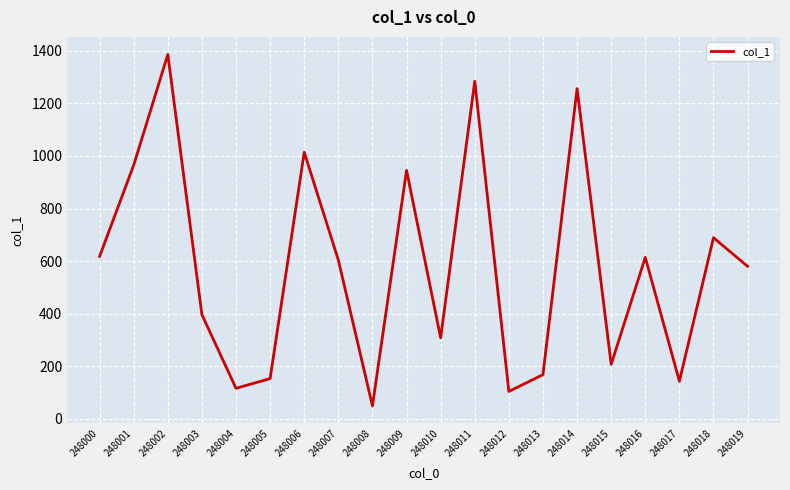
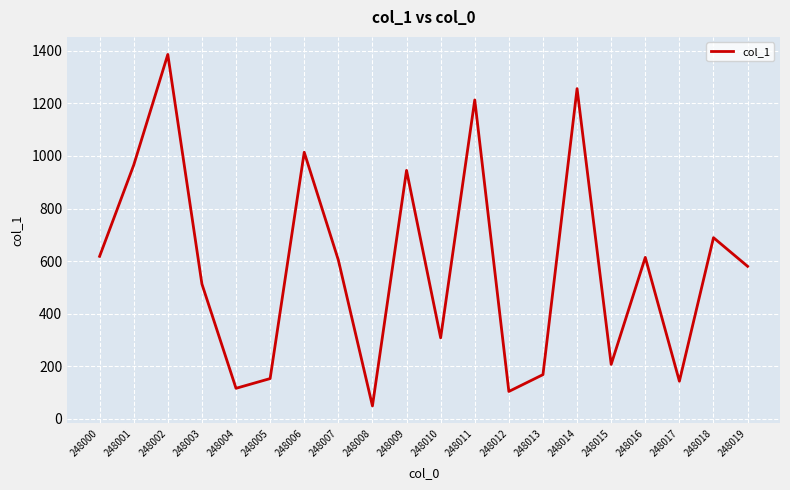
248003: 400 -> 510
248011: 1280 -> 1210
